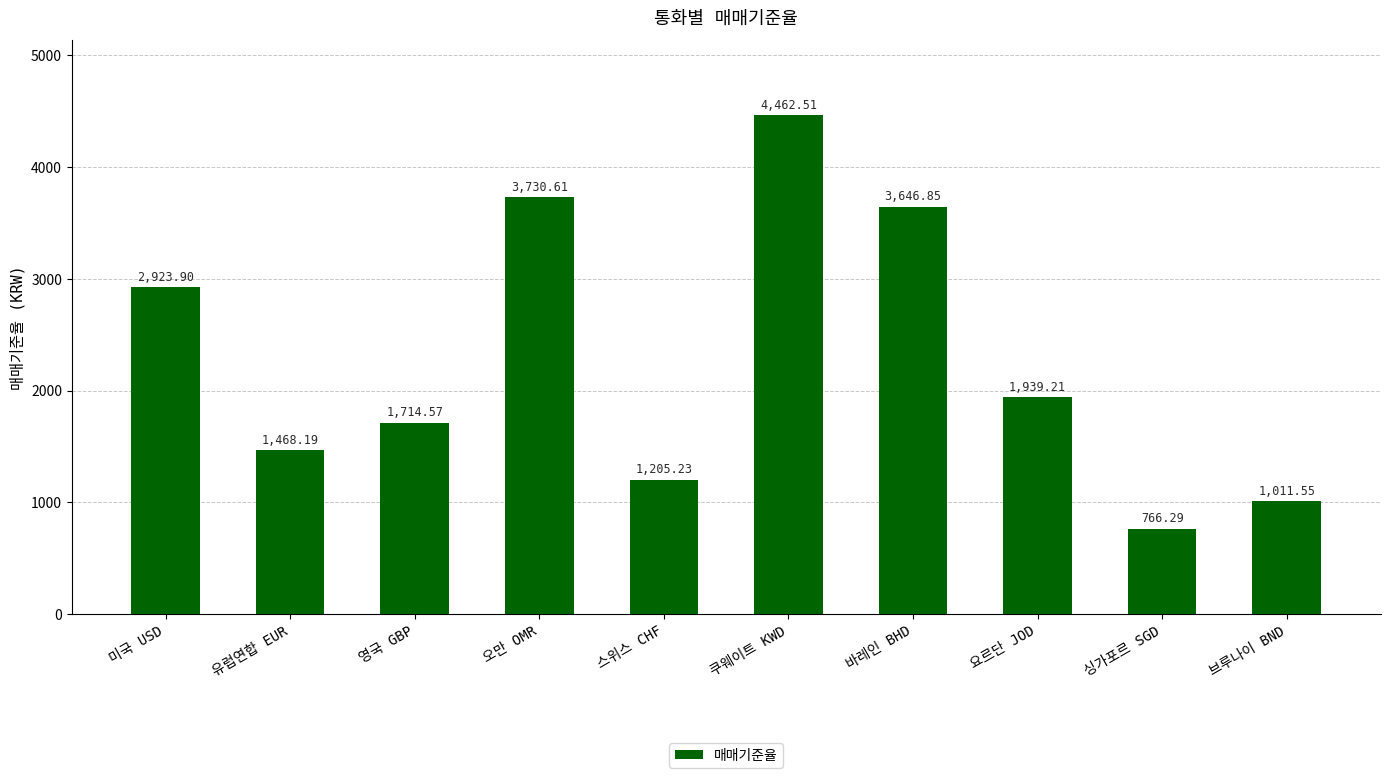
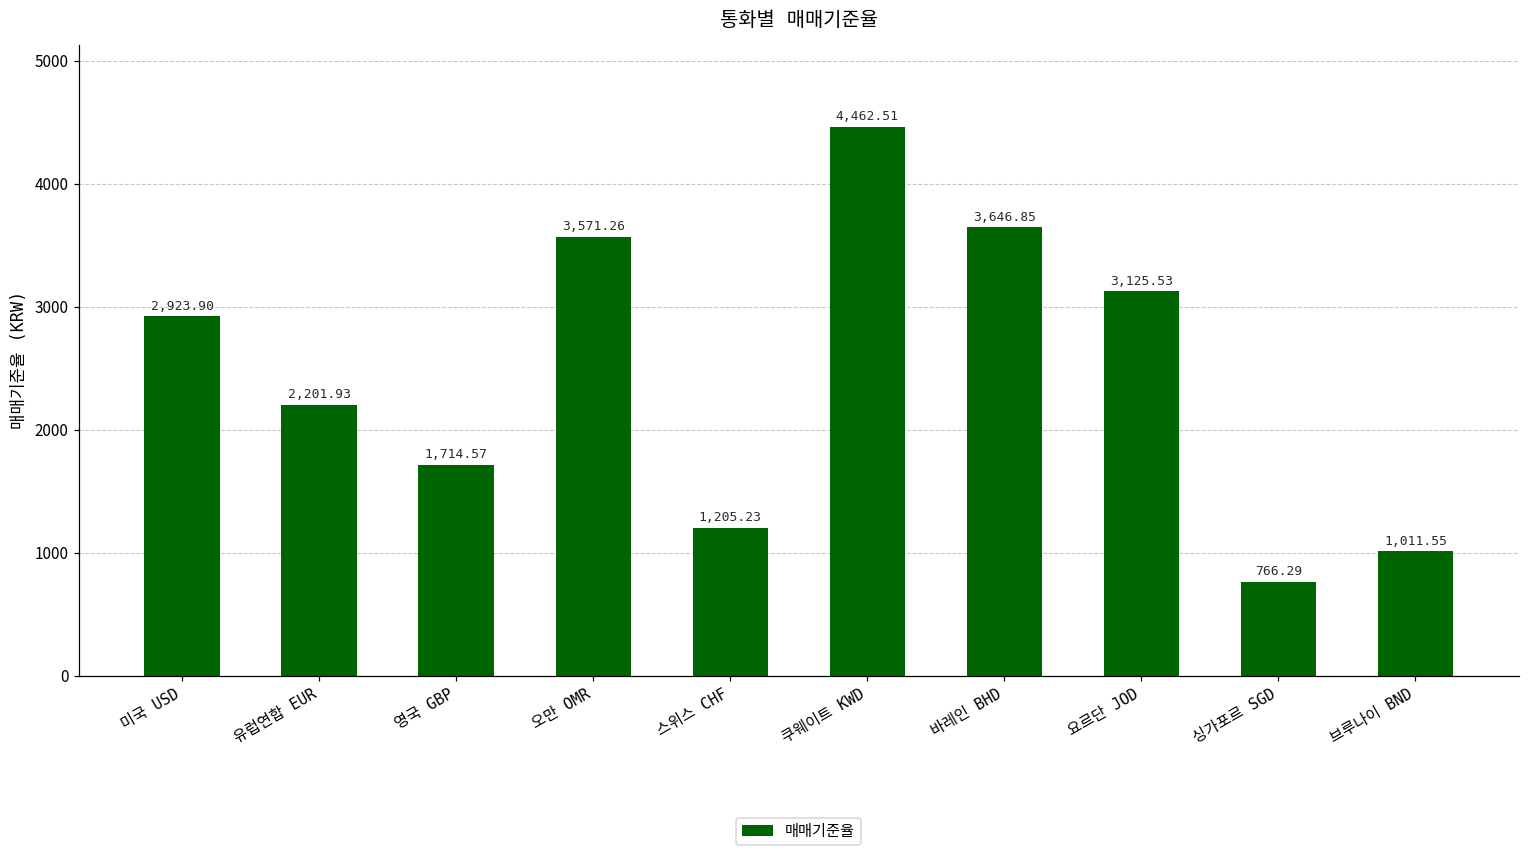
유럽연합 EUR: 1,468.19 -> 2,201.93
오만 OMR: 3,730.61 -> 3,571.26
요르단 JOD: 1,939.21 -> 3,125.53
